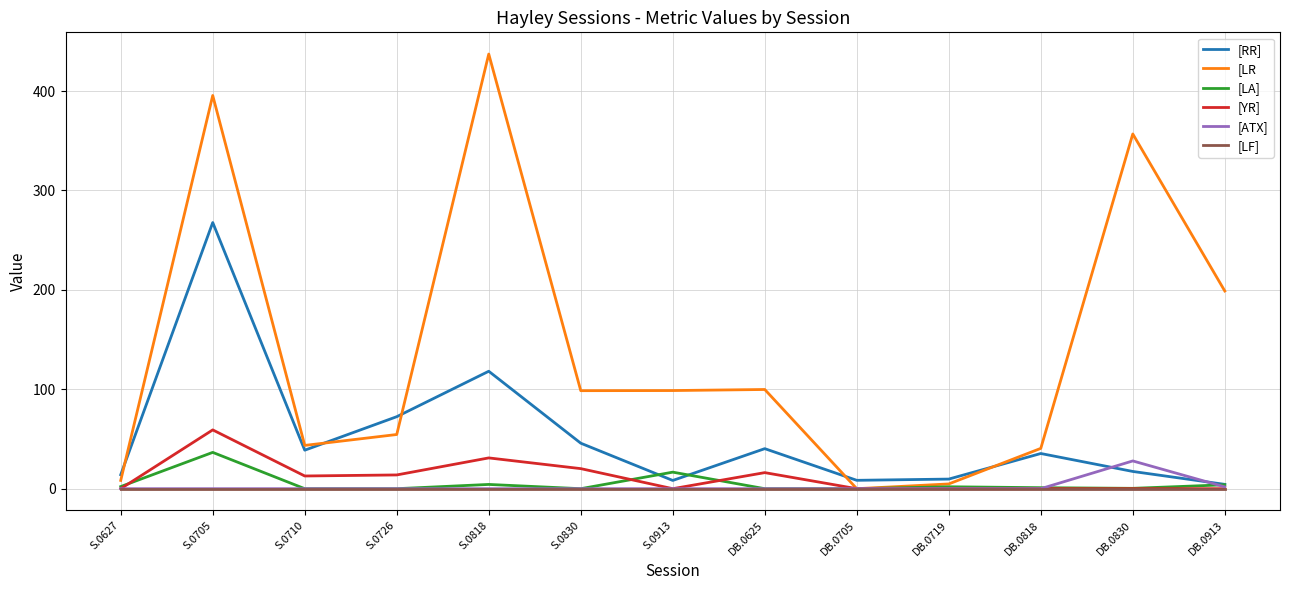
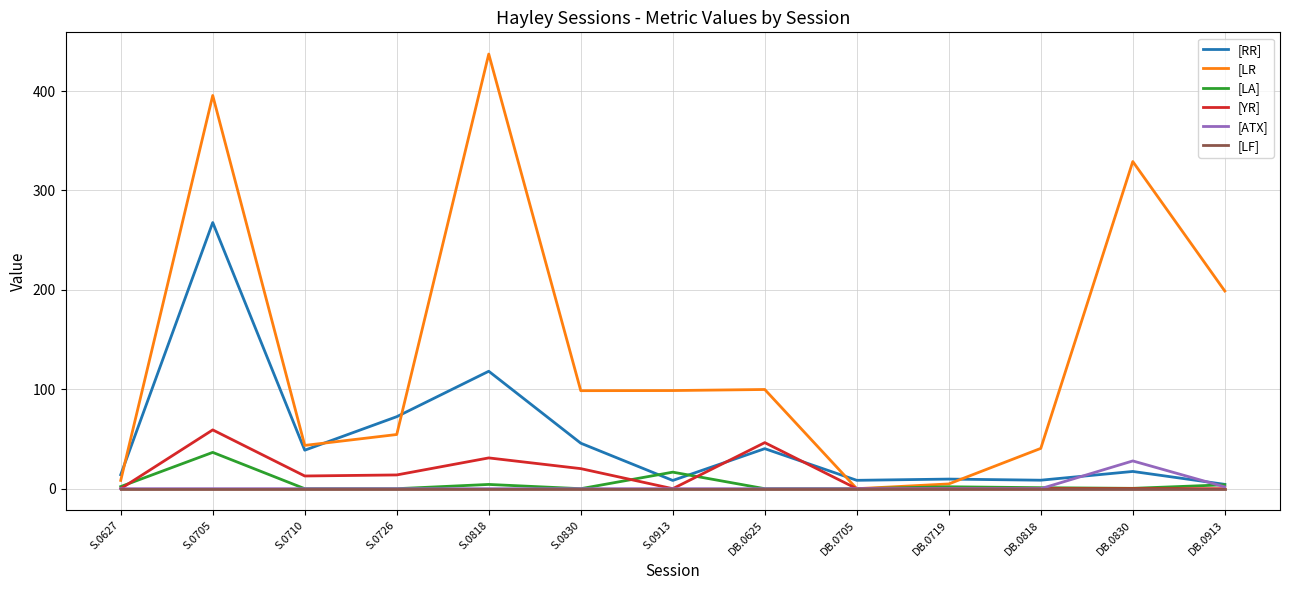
[YR], DB.0625: 20 -> 50
[RR], DB.0818: 40 -> 10
[LR, DB.0830: 360 -> 330
